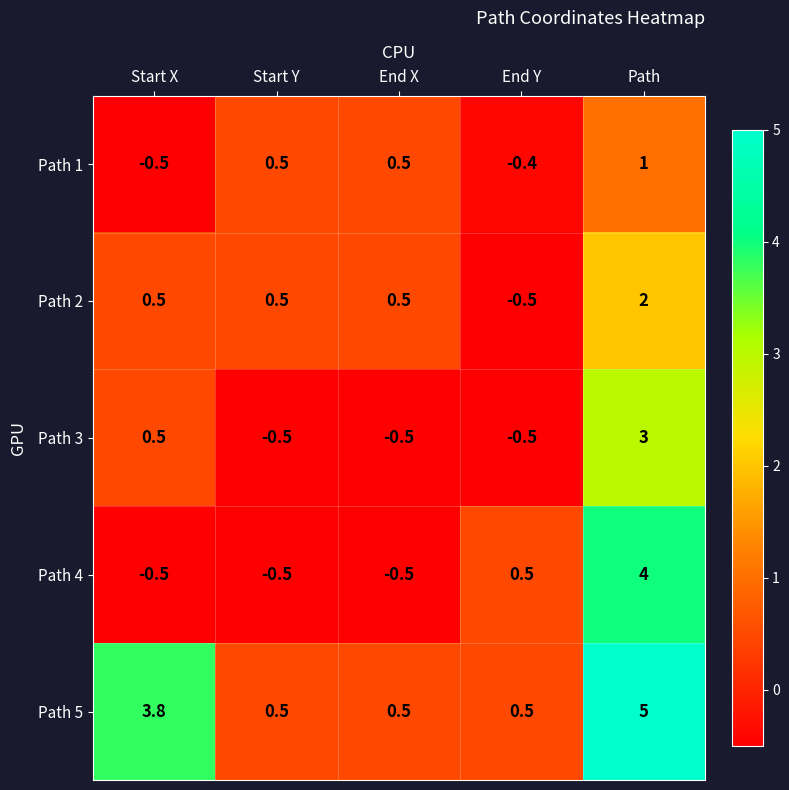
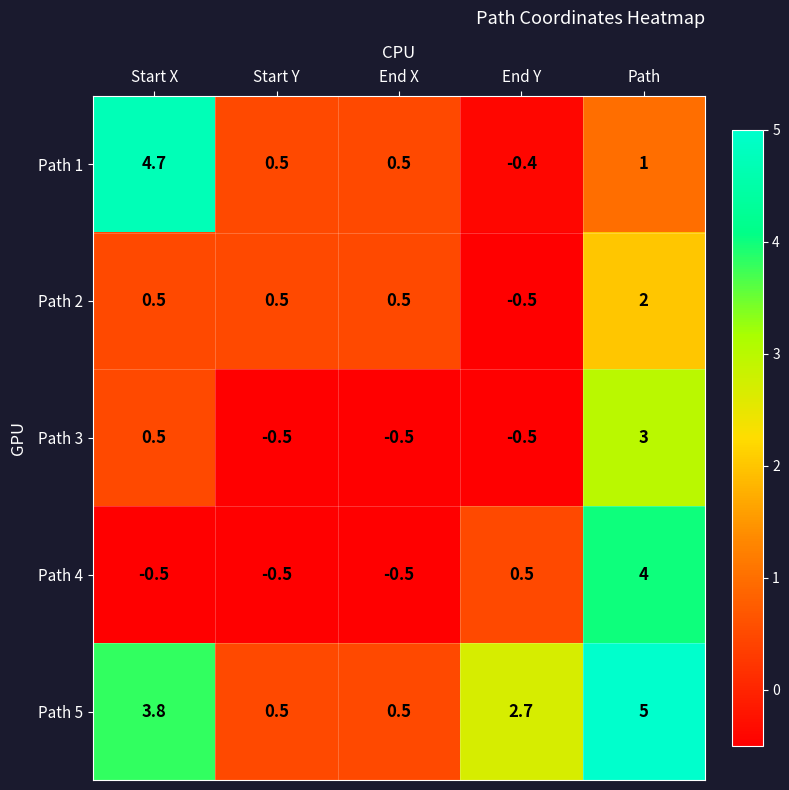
Path 1, Start X: -0.5 -> 4.7
Path 5, End Y: 0.5 -> 2.7
